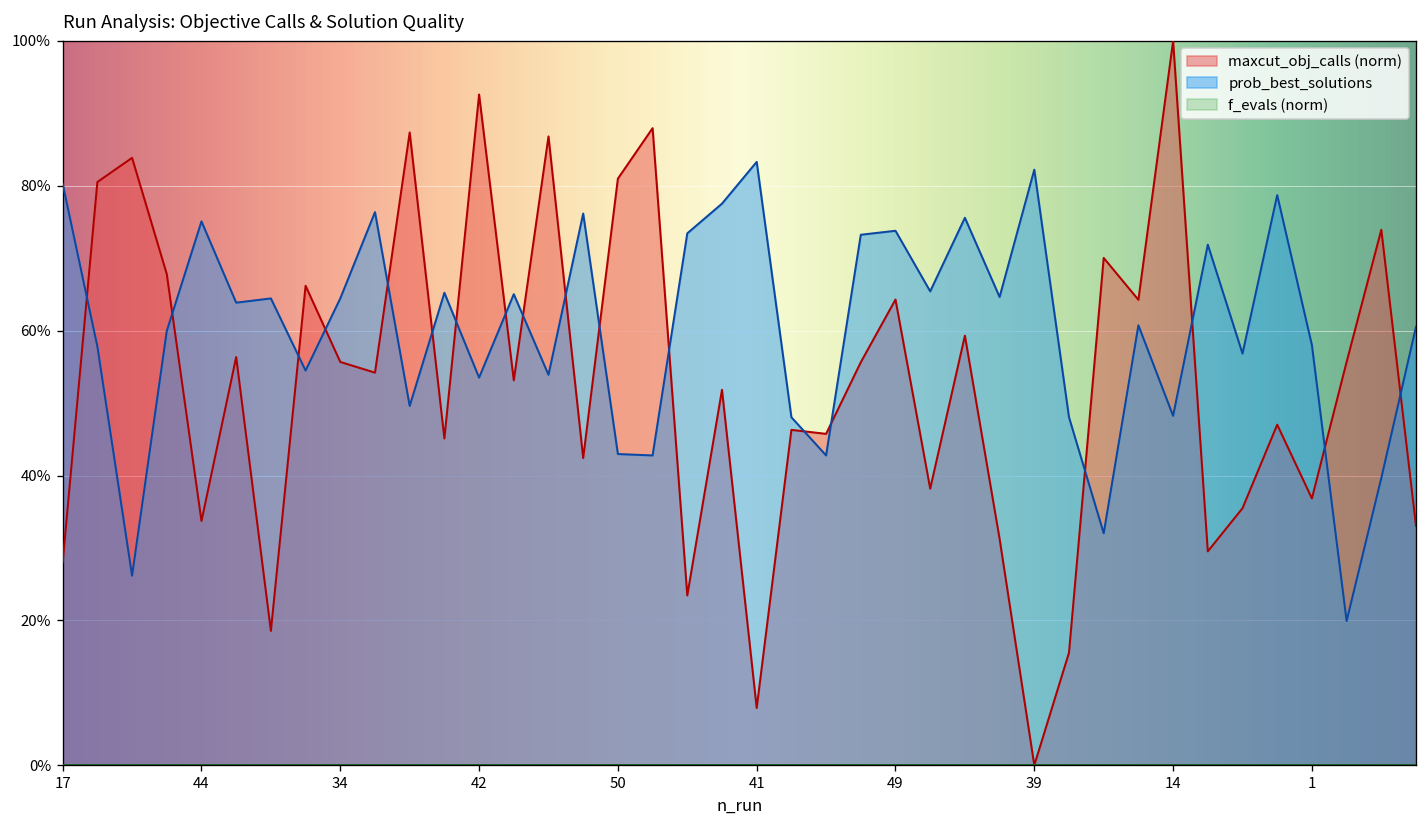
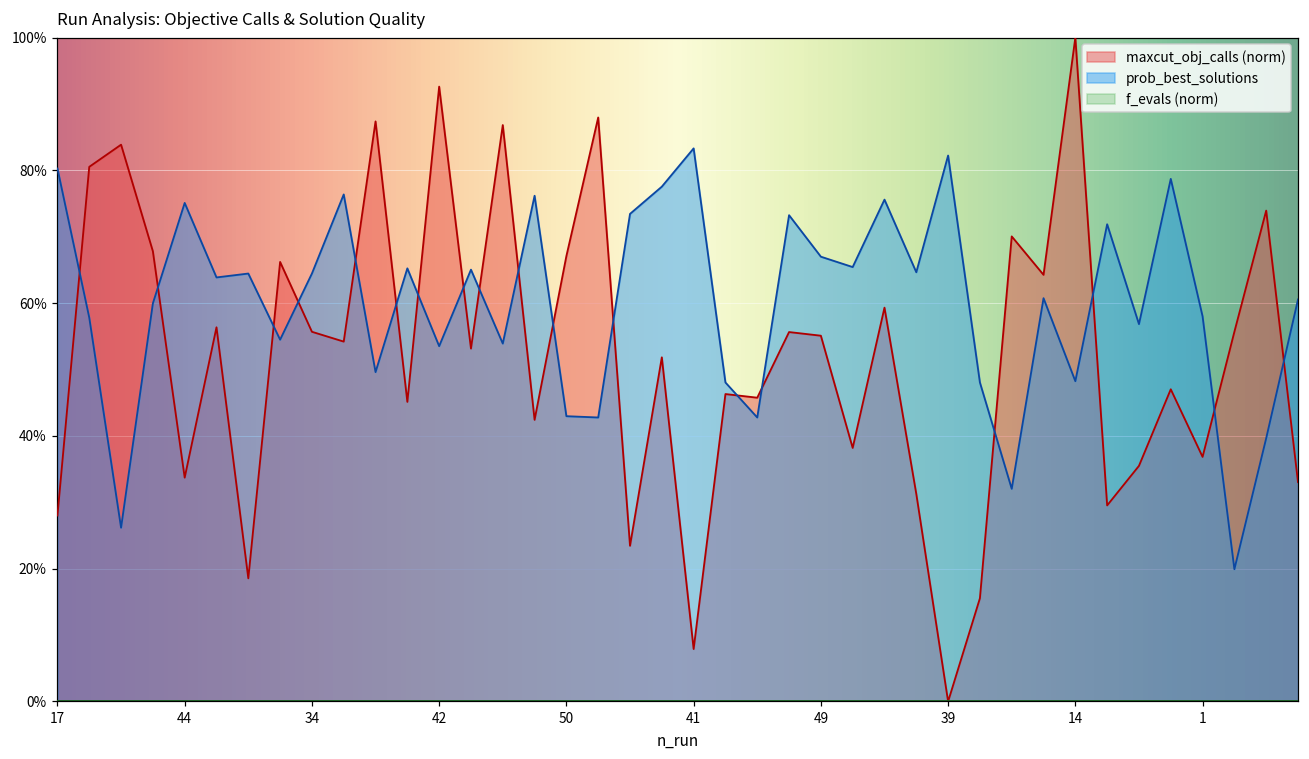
maxcut_obj_calls (norm), 50: 81% -> 67%
maxcut_obj_calls (norm), 49: 64% -> 55%
prob_best_solutions, 49: 74% -> 67%
